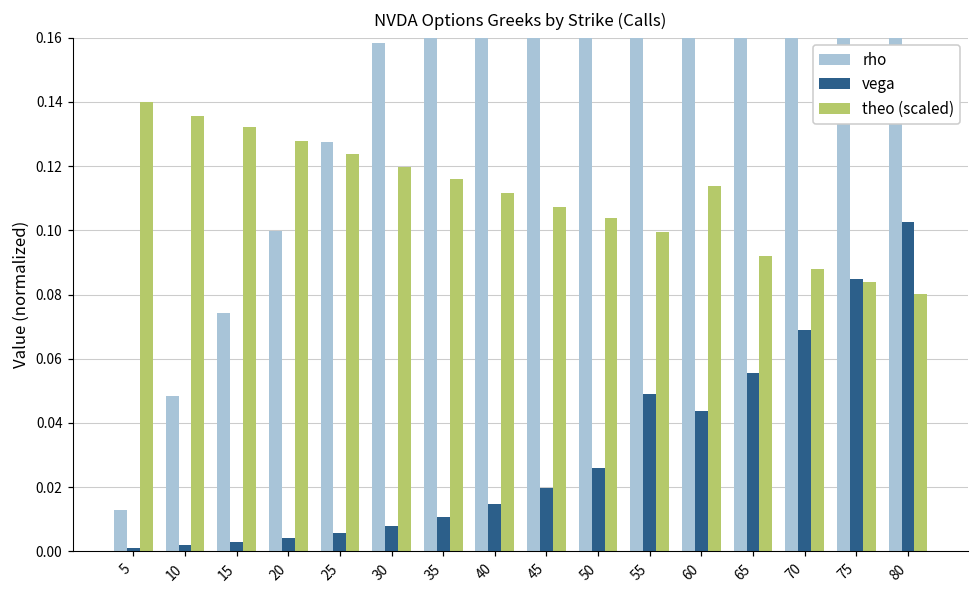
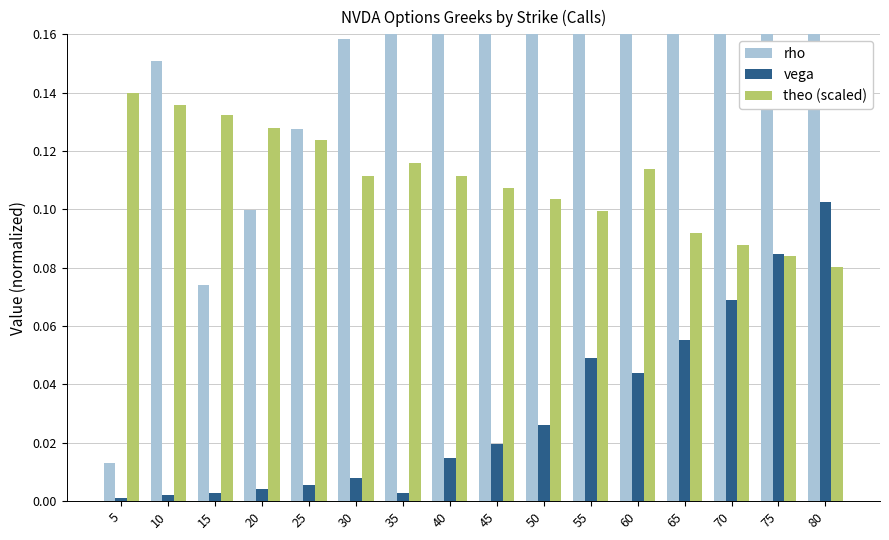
rho, 10: 0.049 -> 0.151
theo (scaled), 30: 0.120 -> 0.111
vega, 35: 0.011 -> 0.003
